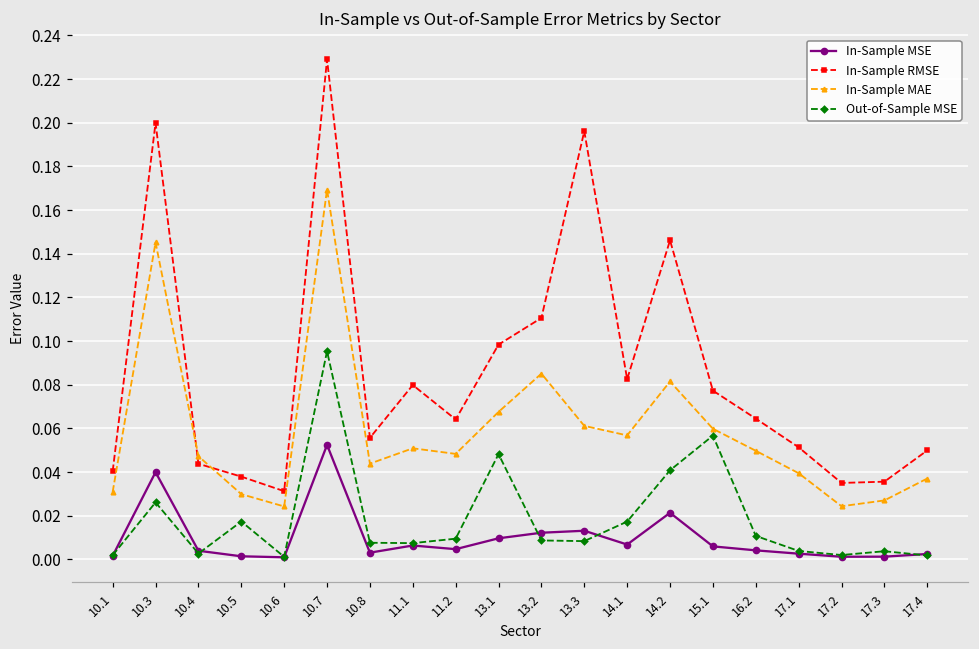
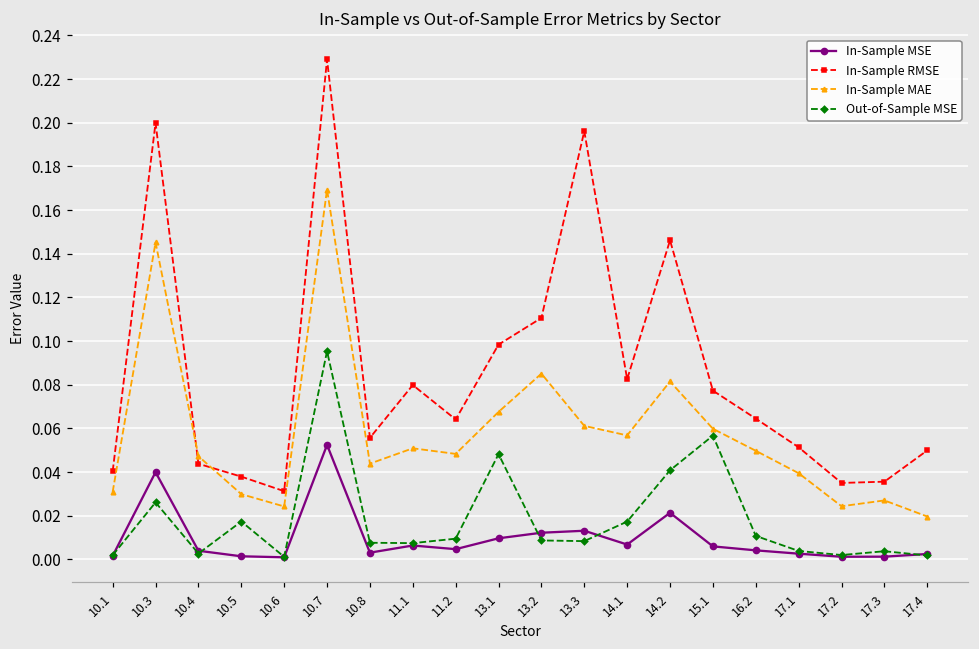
In-Sample MAE, 17.4: 0.037 -> 0.020
